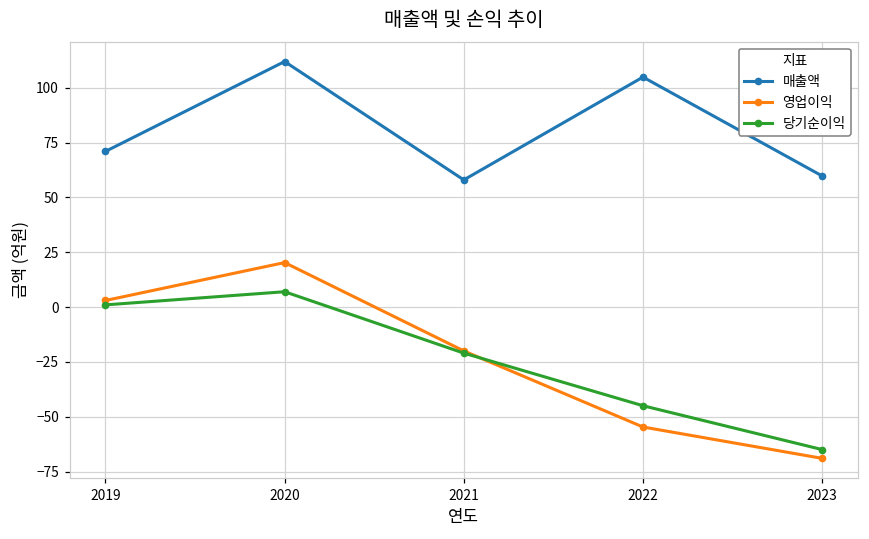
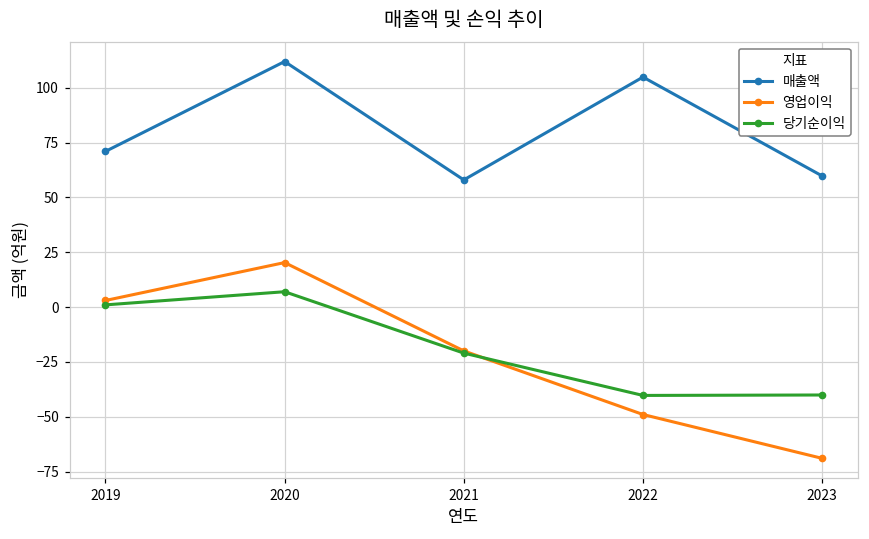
영업이익, 2022: -55 -> -49
당기순이익, 2022: -45 -> -40
당기순이익, 2023: -65 -> -40
